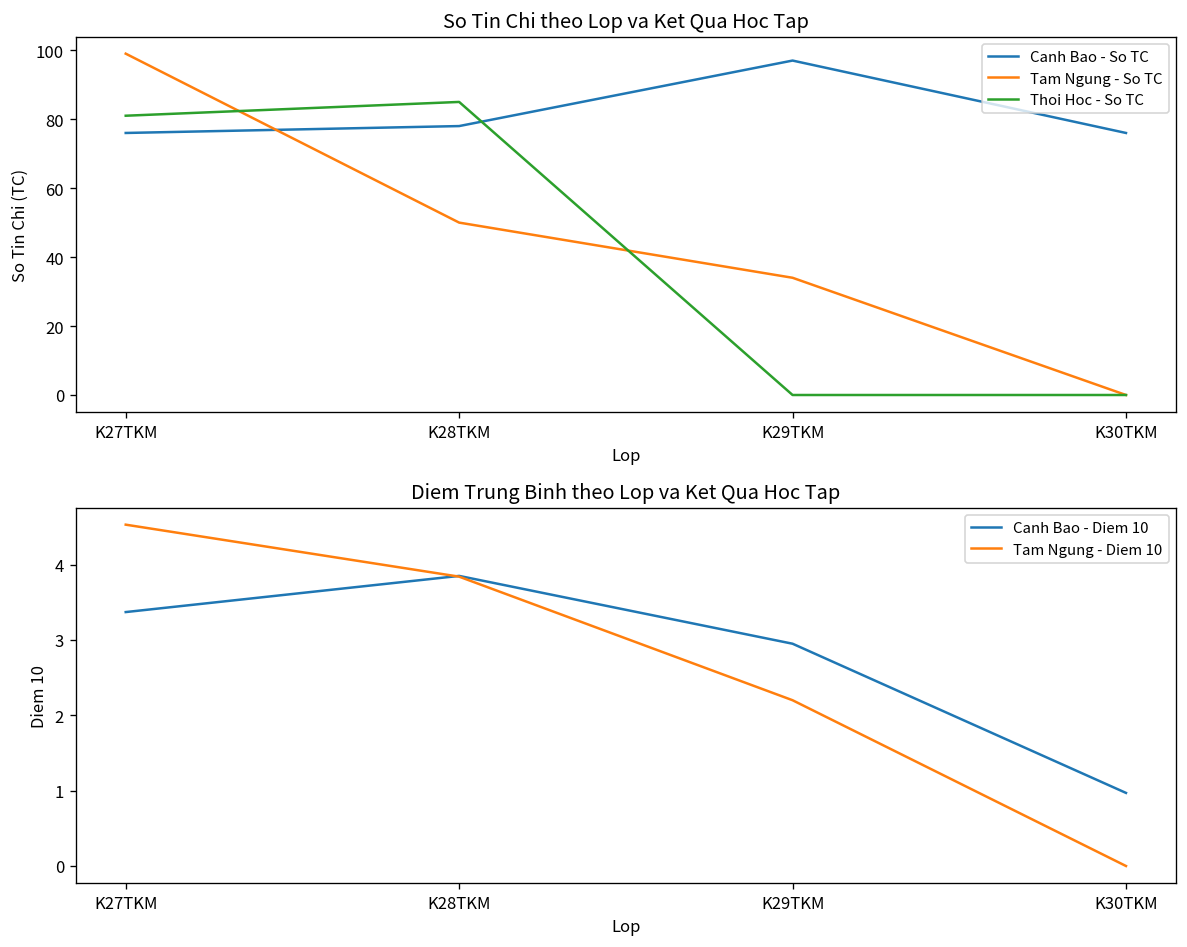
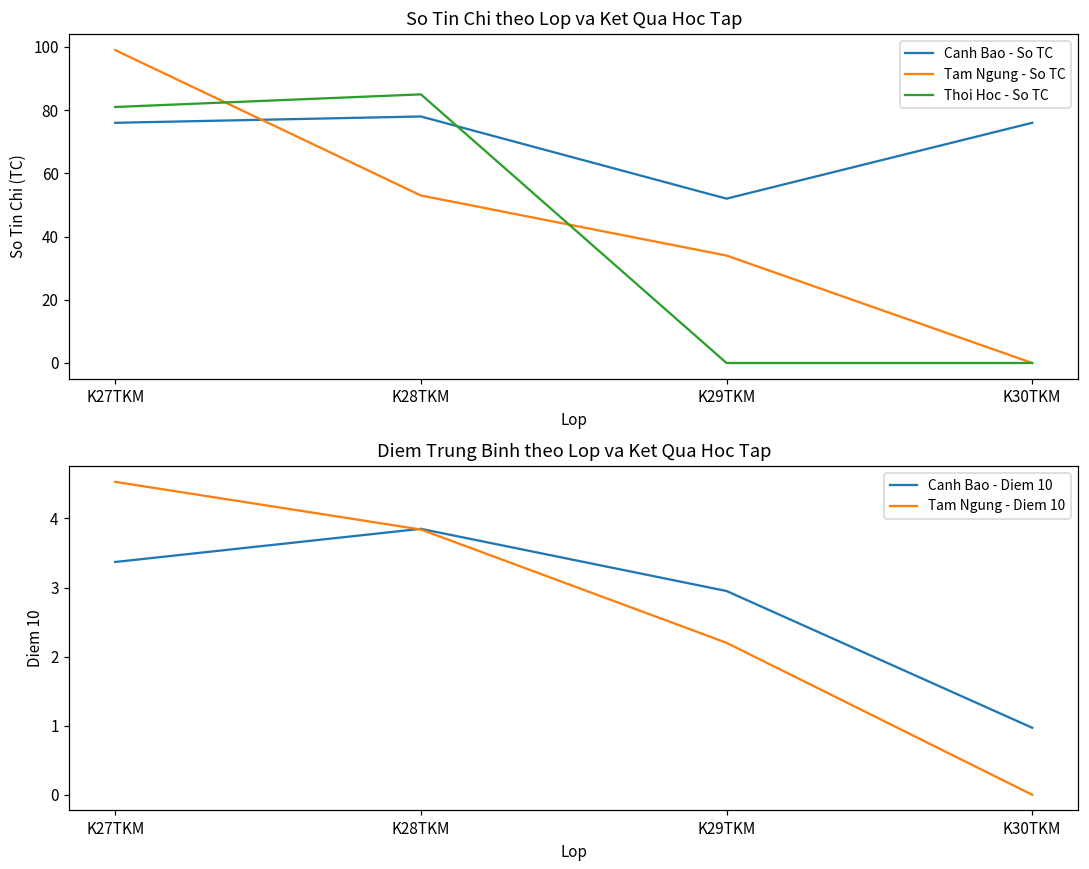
So Tin Chi theo Lop va Ket Qua Hoc Tap, Tam Ngung - So TC, K28TKM: 50 -> 53
So Tin Chi theo Lop va Ket Qua Hoc Tap, Canh Bao - So TC, K29TKM: 97 -> 52
